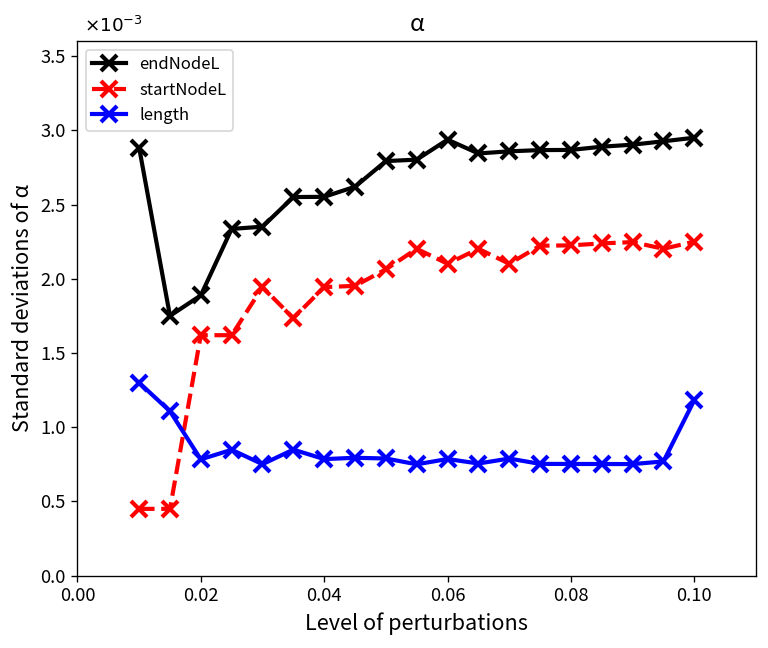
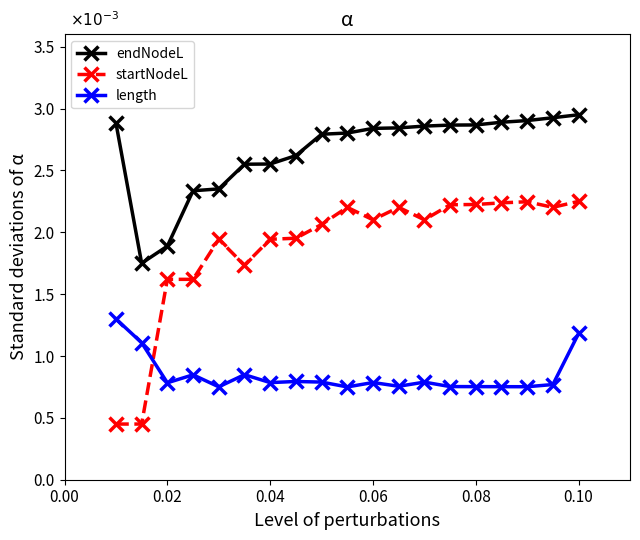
endNodeL, 0.06: 2.94 -> 2.84
